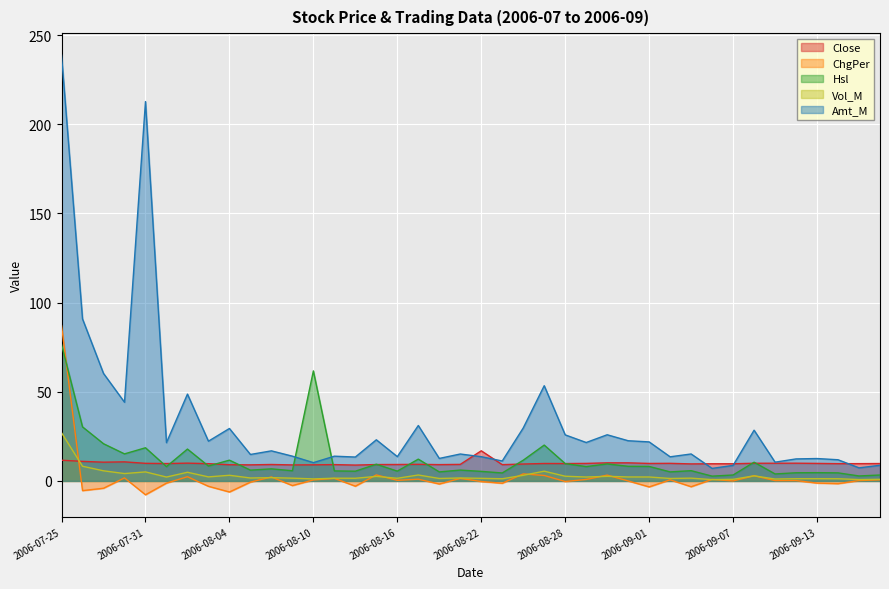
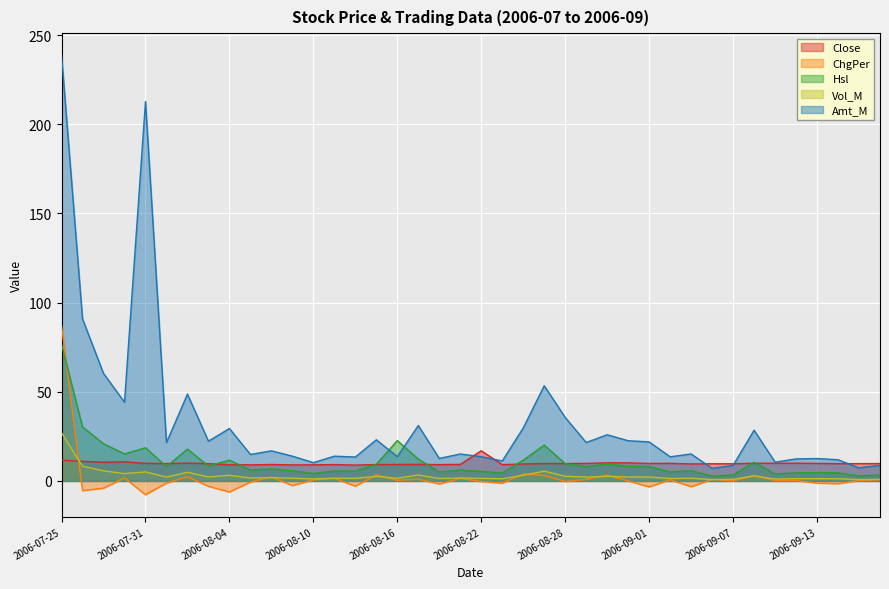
Hsl, 2006-08-10: 62 -> 4
Hsl, 2006-08-16: 5 -> 23
Amt_M, 2006-08-28: 26 -> 36
